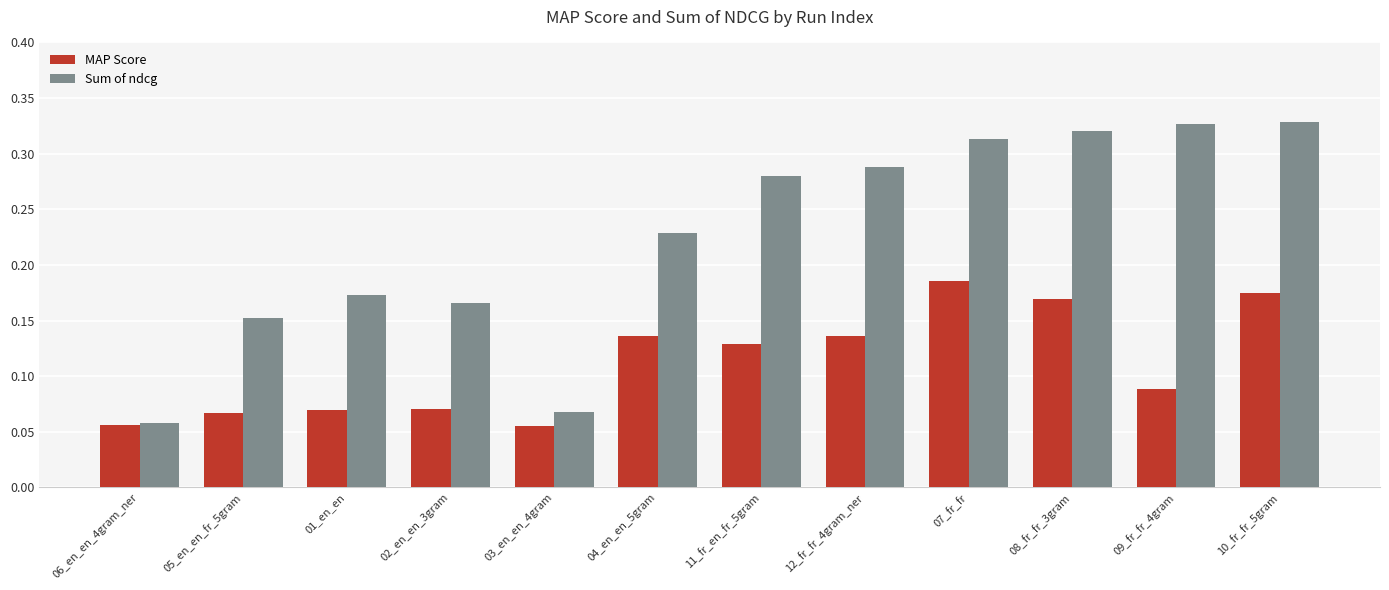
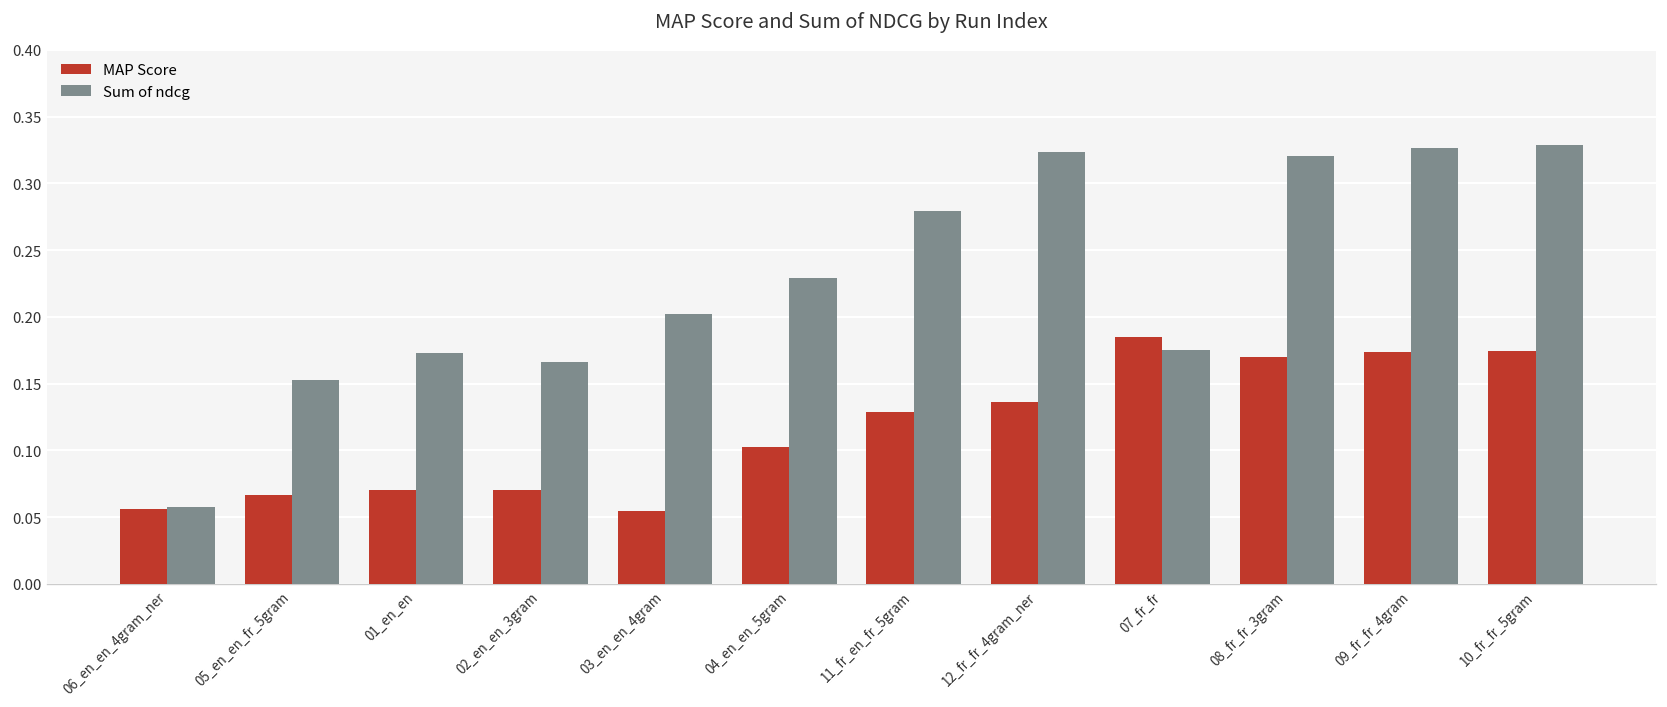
Sum of ndcg, 03_en_en_4gram: 0.068 -> 0.203
MAP Score, 04_en_en_5gram: 0.137 -> 0.103
Sum of ndcg, 12_fr_fr_4gram_ner: 0.288 -> 0.324
Sum of ndcg, 07_fr_fr: 0.314 -> 0.175
MAP Score, 09_fr_fr_4gram: 0.089 -> 0.174
